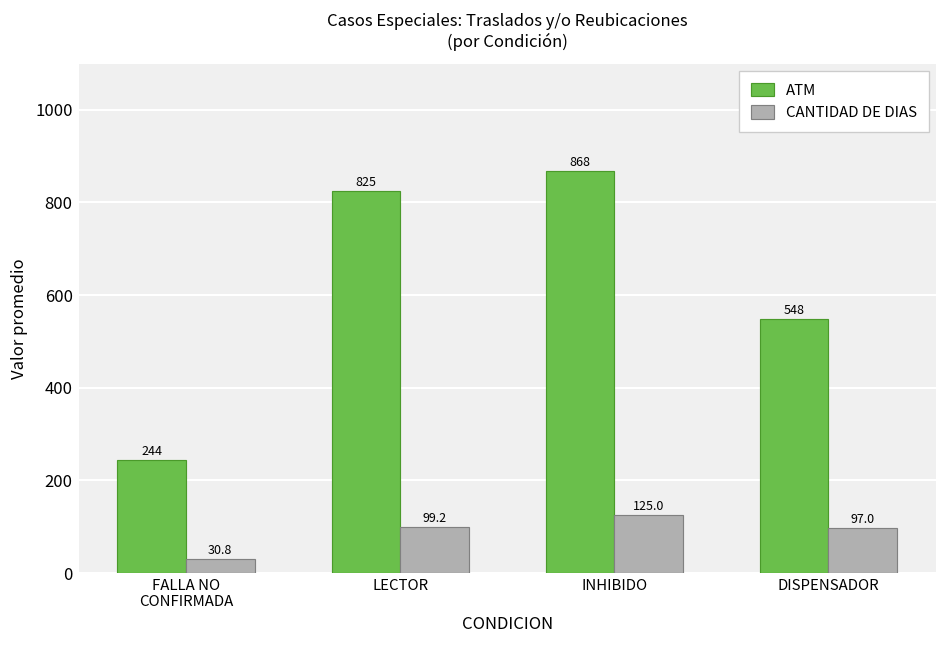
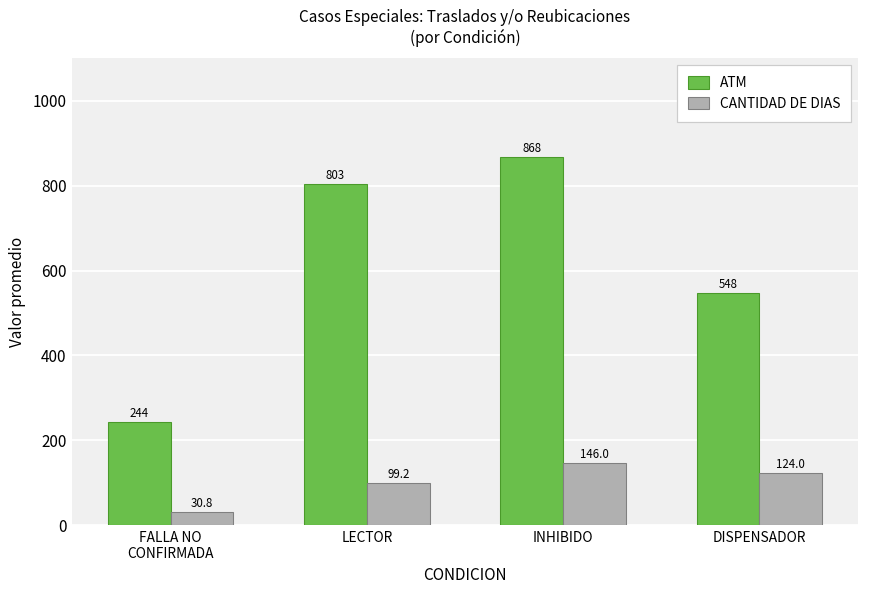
ATM, LECTOR: 825 -> 803
CANTIDAD DE DIAS, INHIBIDO: 125.0 -> 146.0
CANTIDAD DE DIAS, DISPENSADOR: 97.0 -> 124.0
